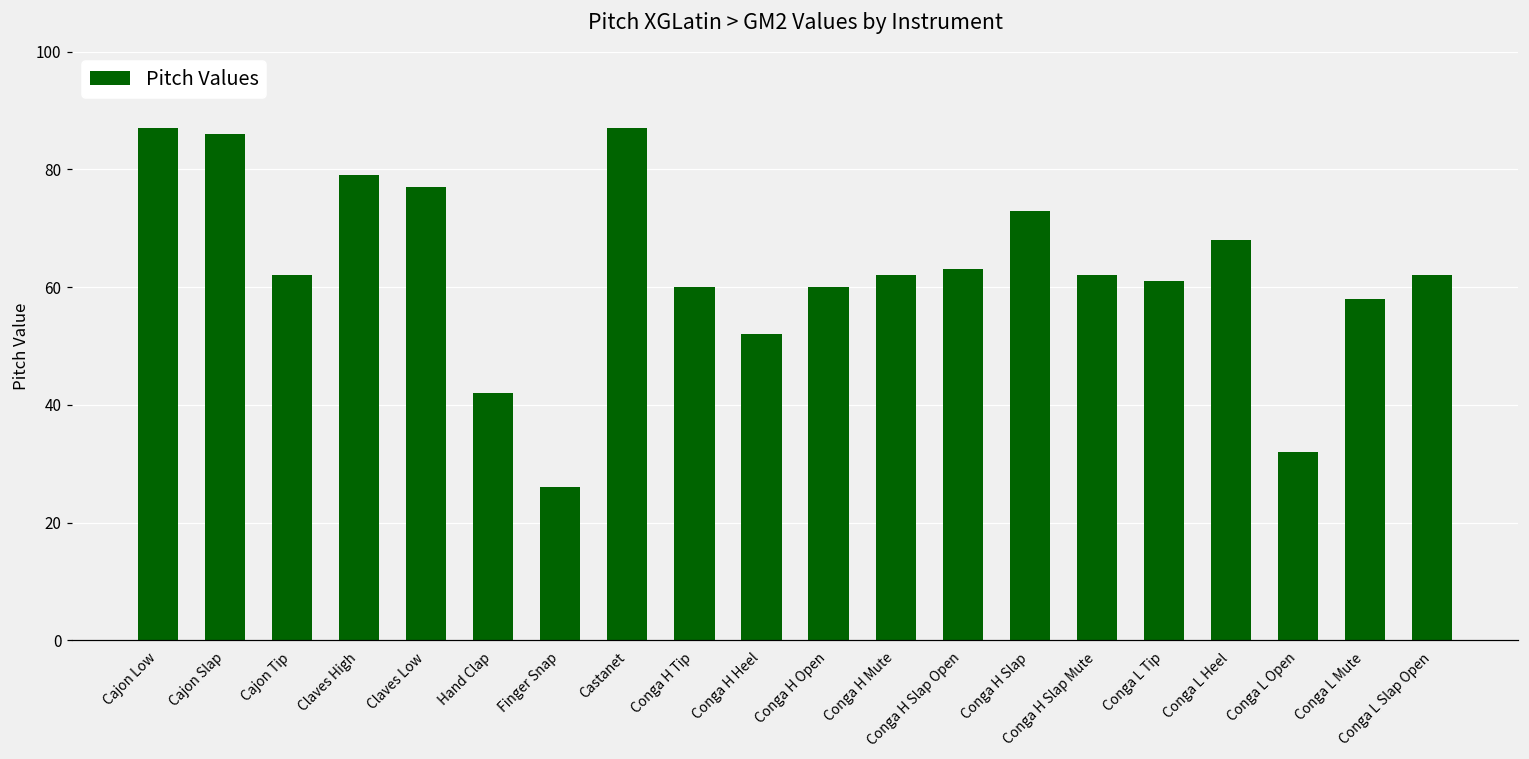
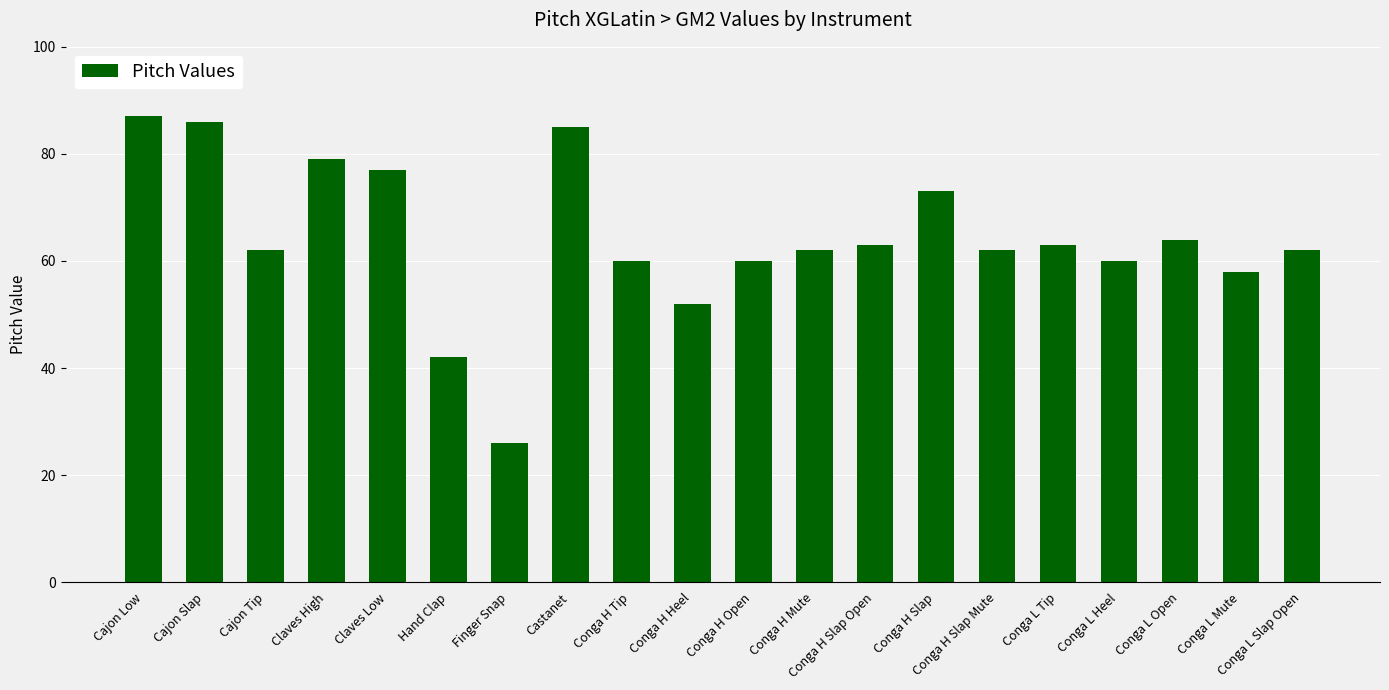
Castanet: 87 -> 85
Conga L Tip: 61 -> 63
Conga L Heel: 68 -> 60
Conga L Open: 32 -> 64
